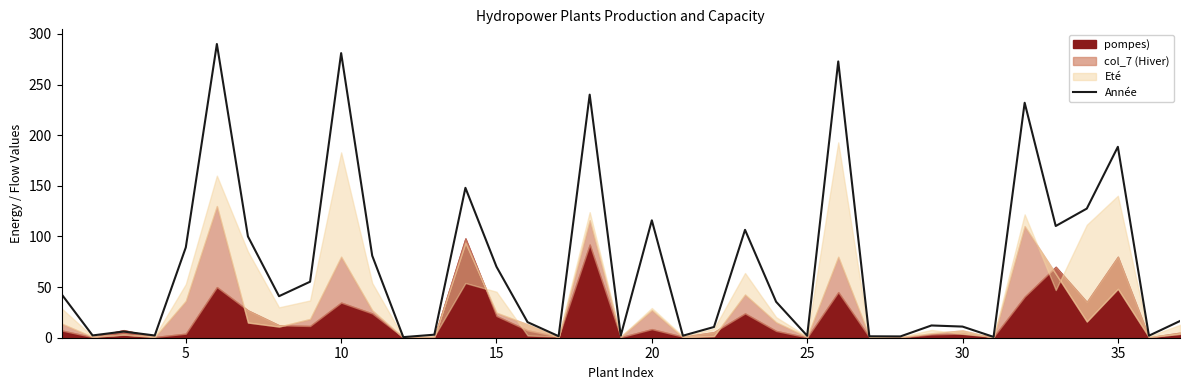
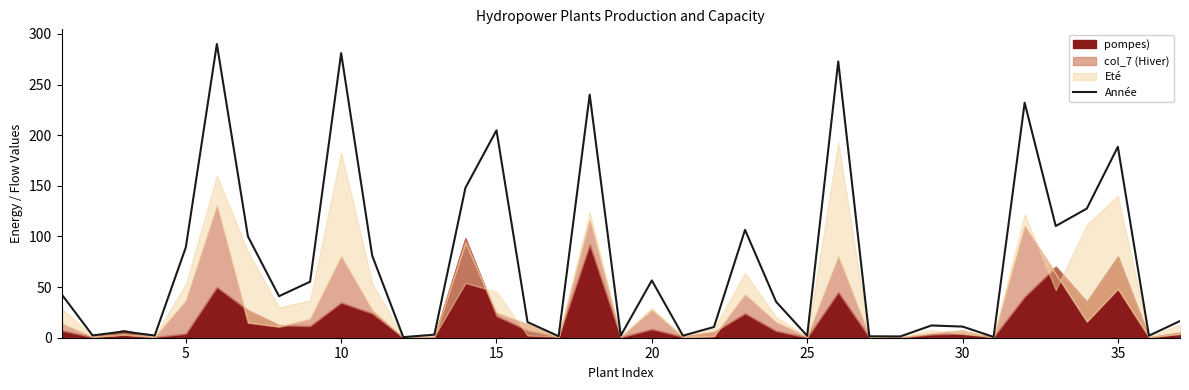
Année, 15: 70 -> 205
Année, 20: 116 -> 57
